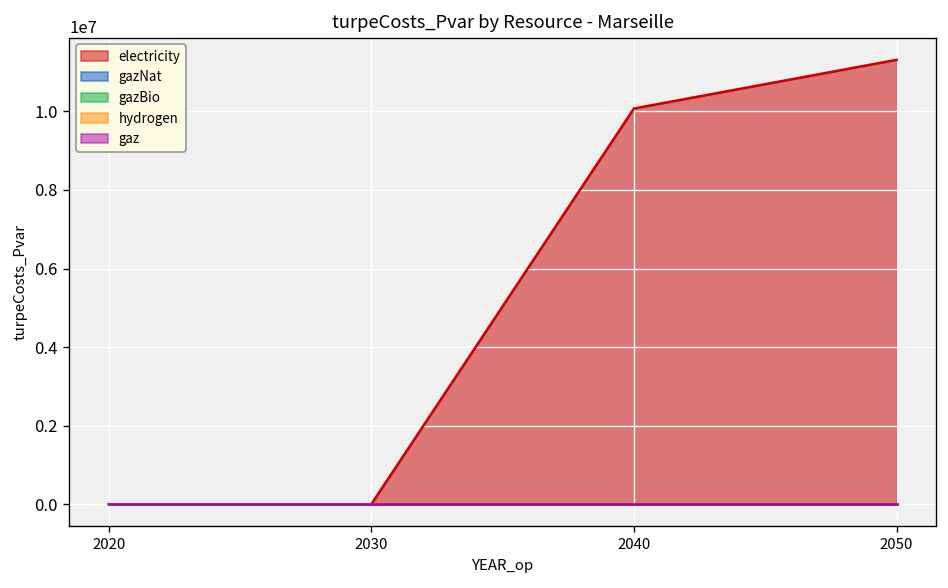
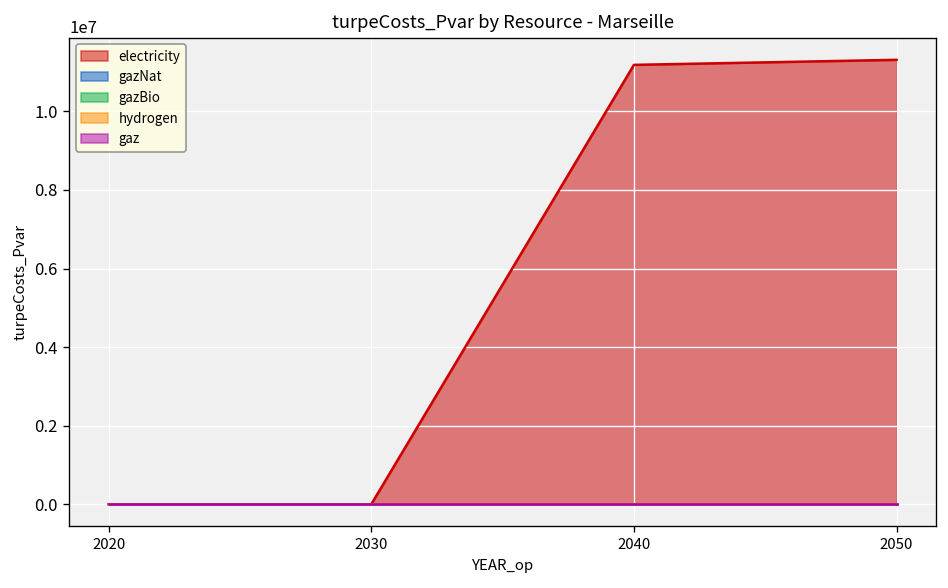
electricity, 2040: 10100000 -> 11200000
